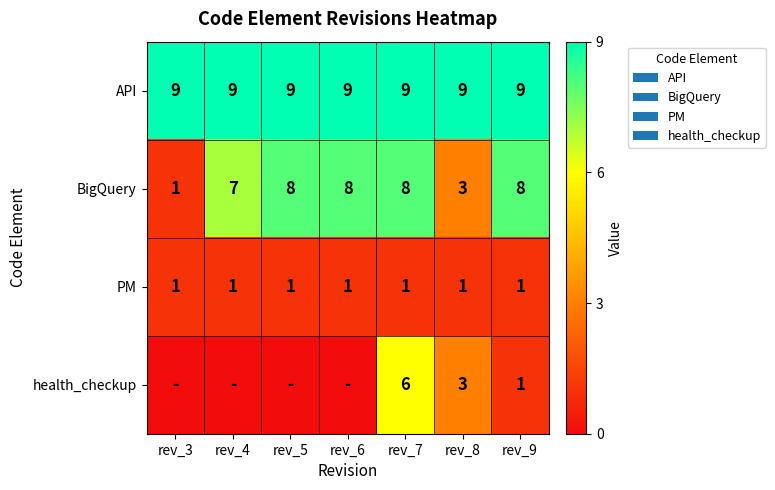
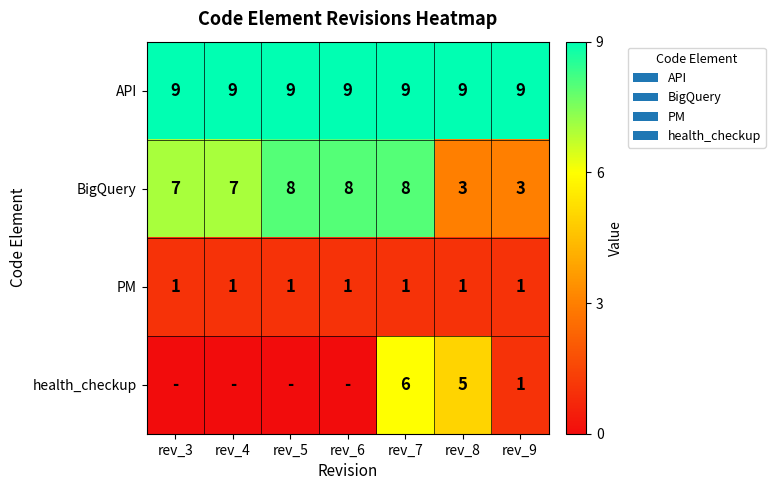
BigQuery, rev_3: 1 -> 7
BigQuery, rev_9: 8 -> 3
health_checkup, rev_8: 3 -> 5
